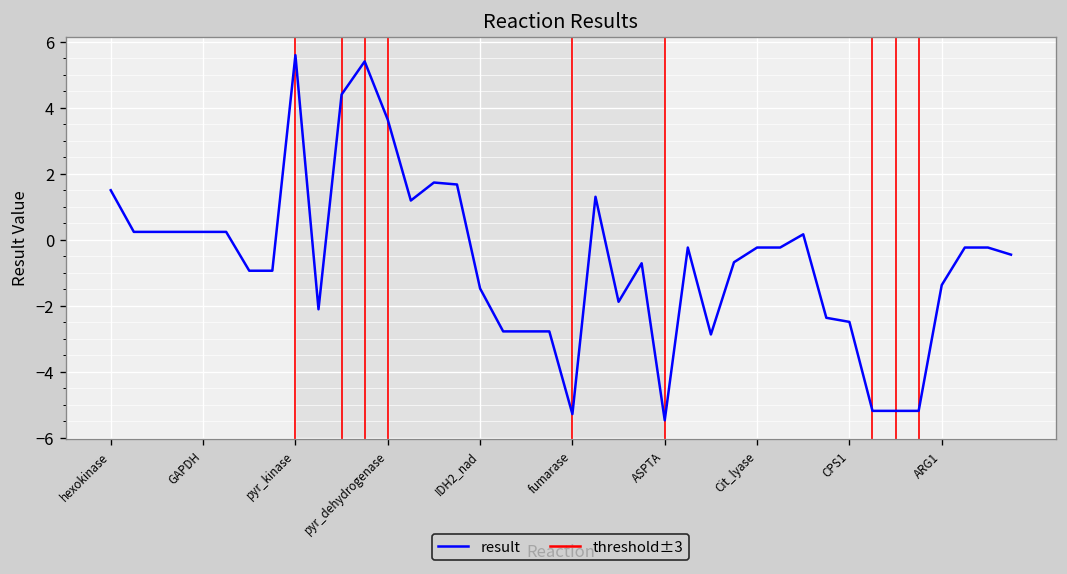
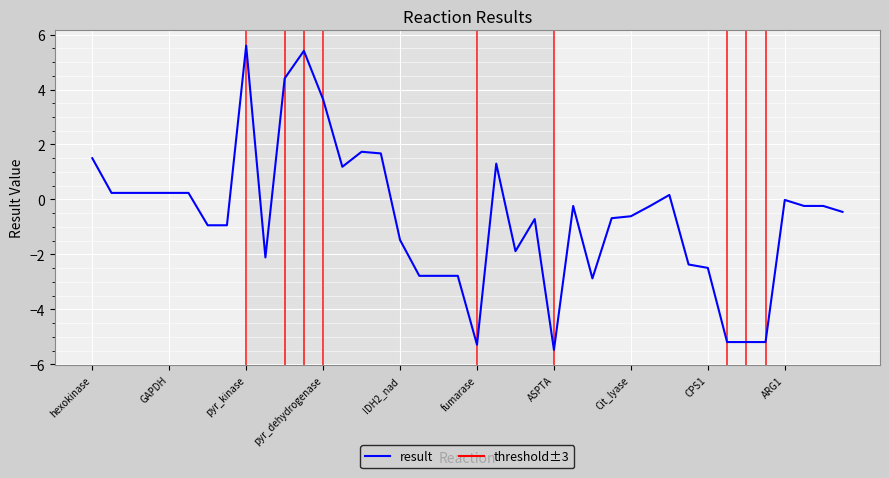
Cit_lyase: -0.2 -> -0.6
ARG1: -1.4 -> 0.0
